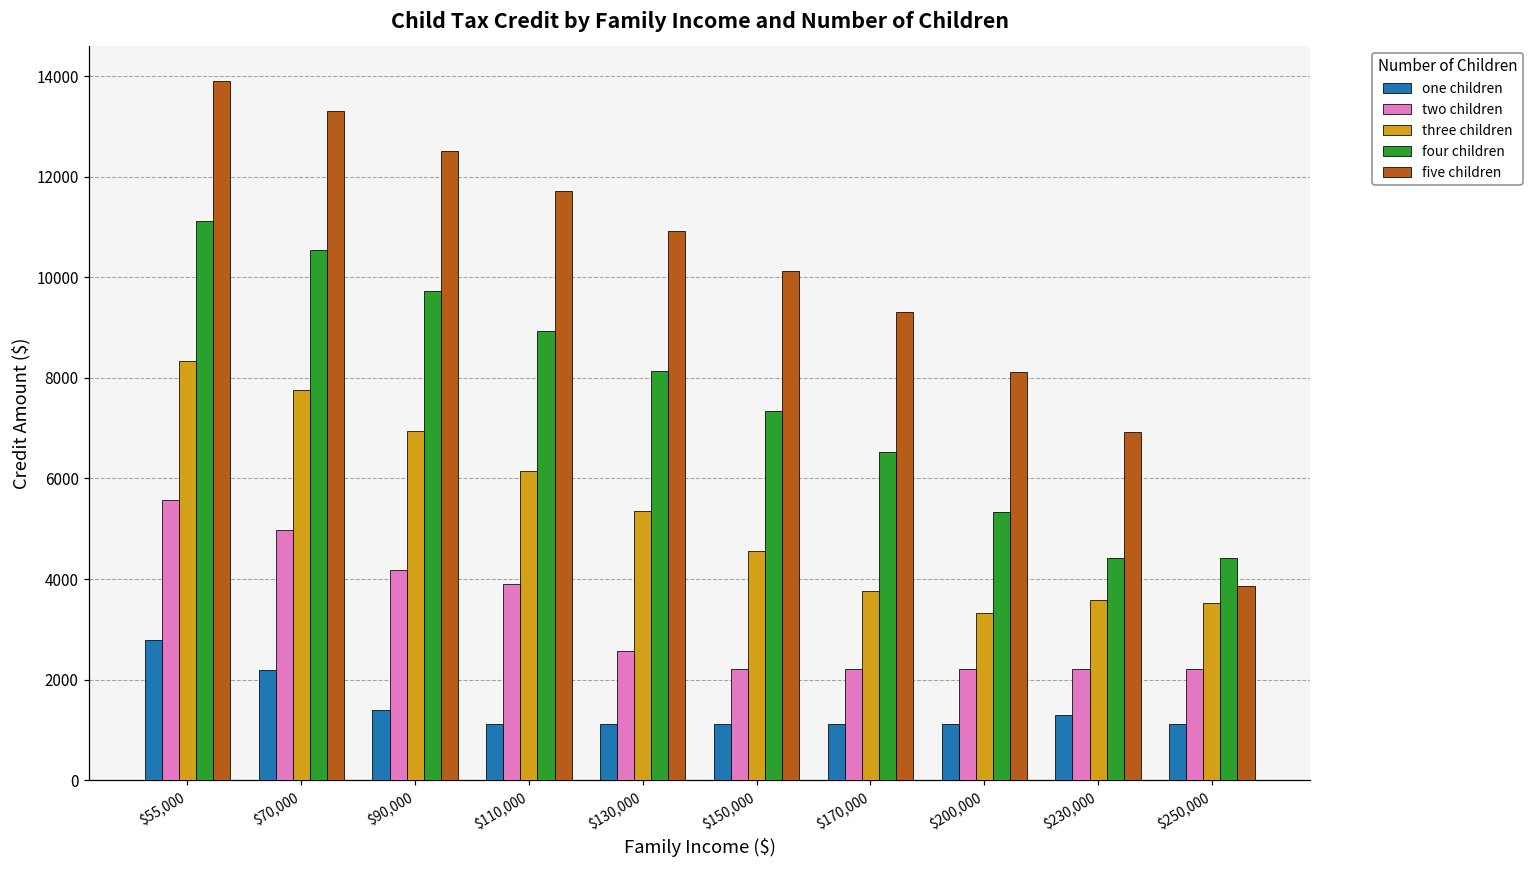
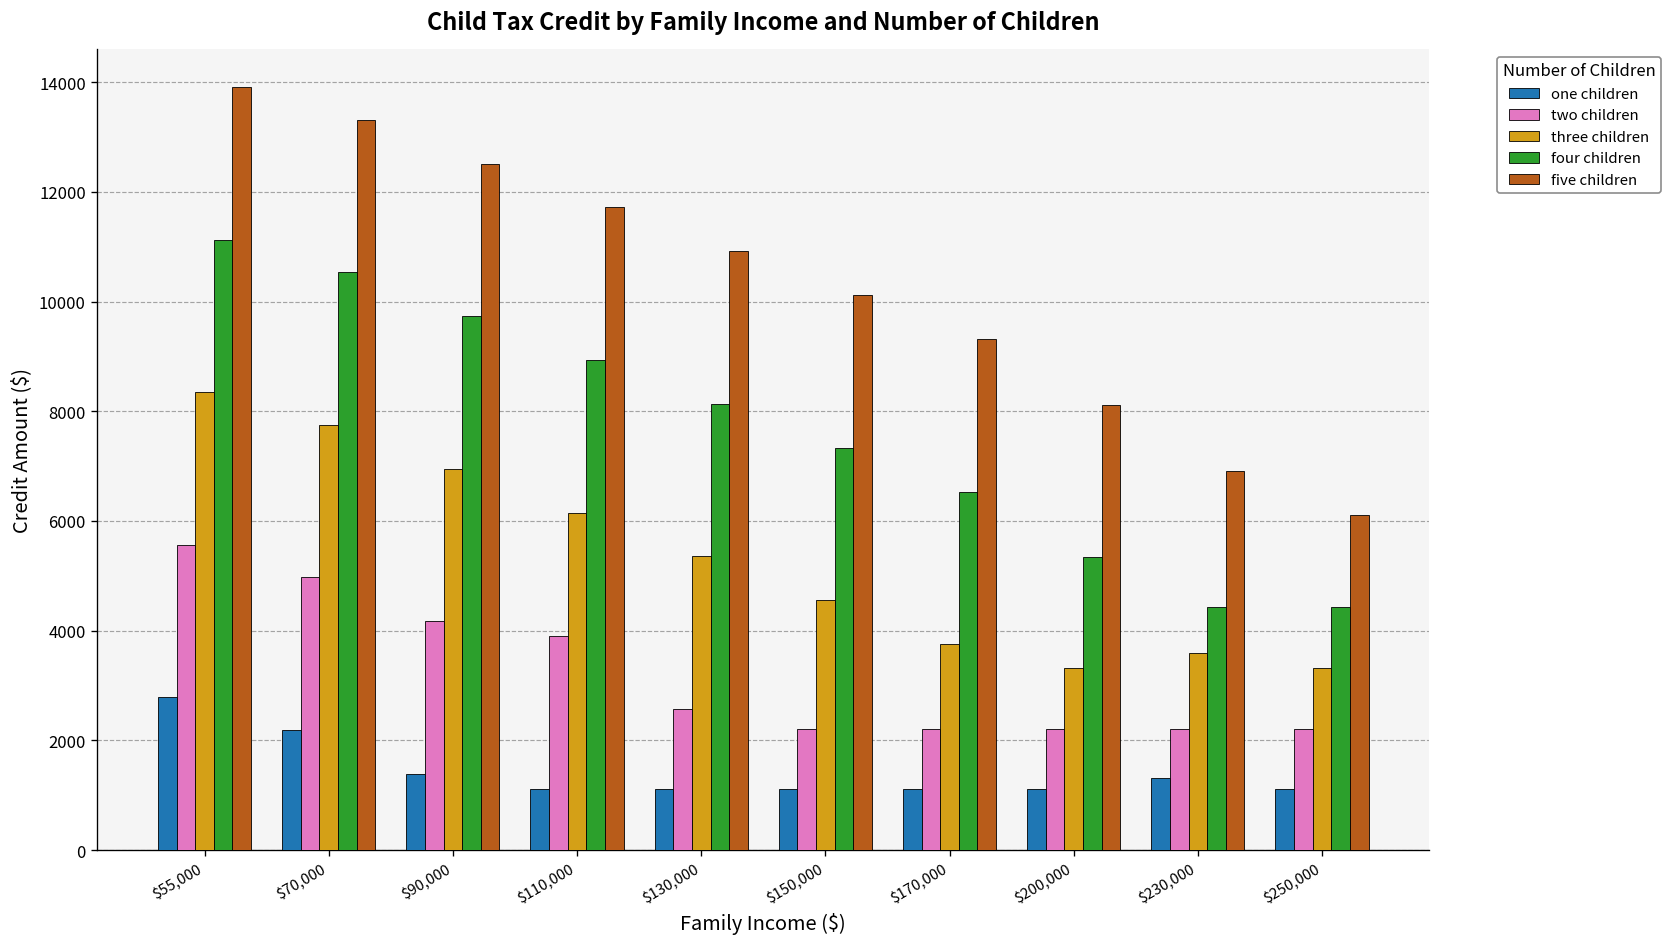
three children, $250,000: 3500 -> 3300
five children, $250,000: 3900 -> 6100
